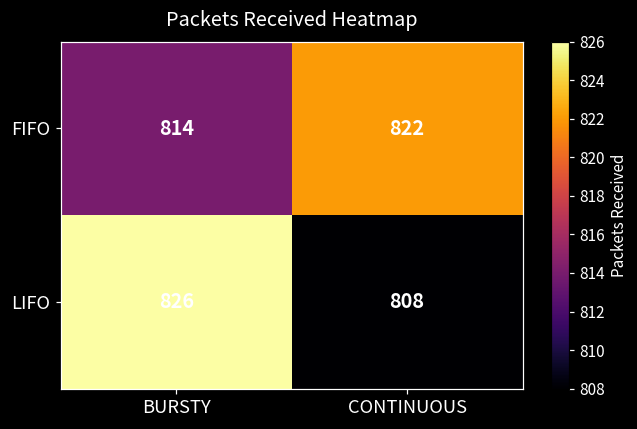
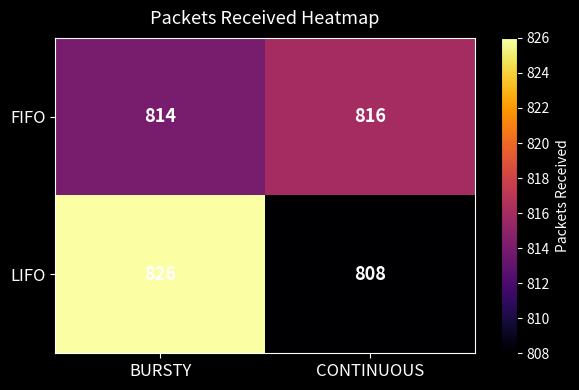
FIFO, CONTINUOUS: 822 -> 816
